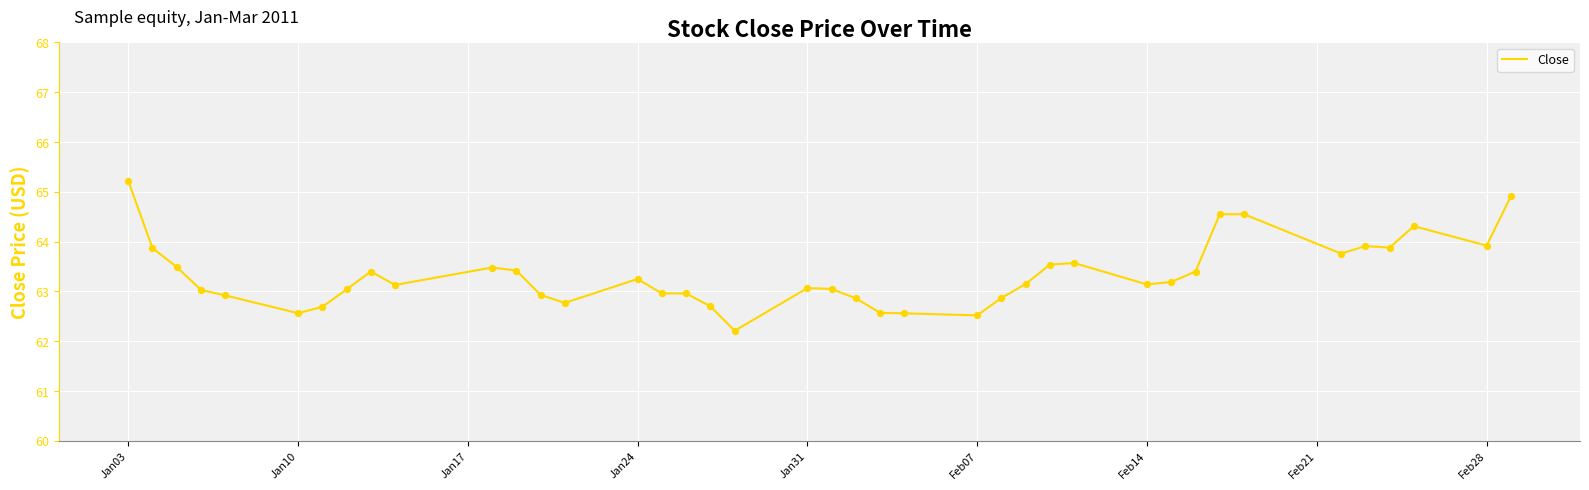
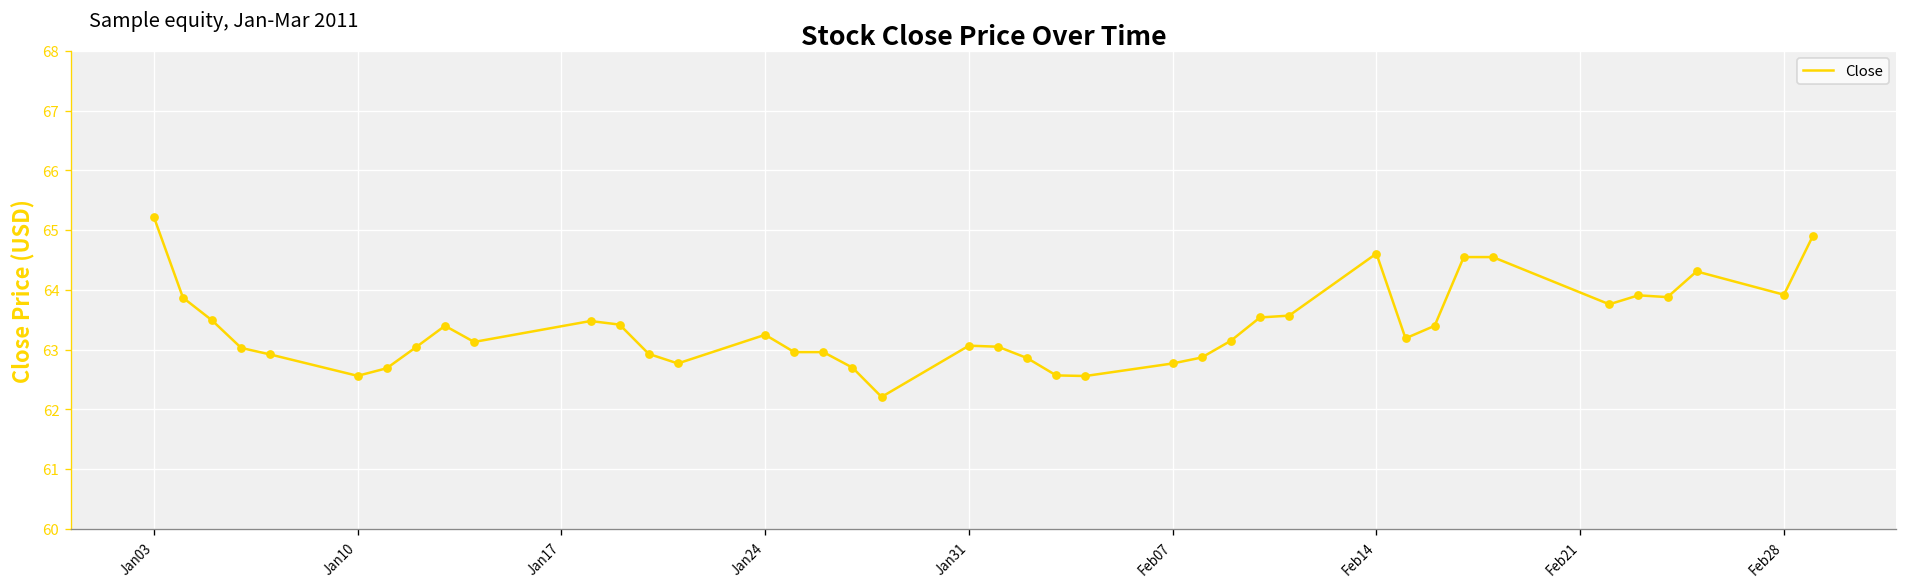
Feb07: 62.5 -> 62.8
Feb14: 63.1 -> 64.6
